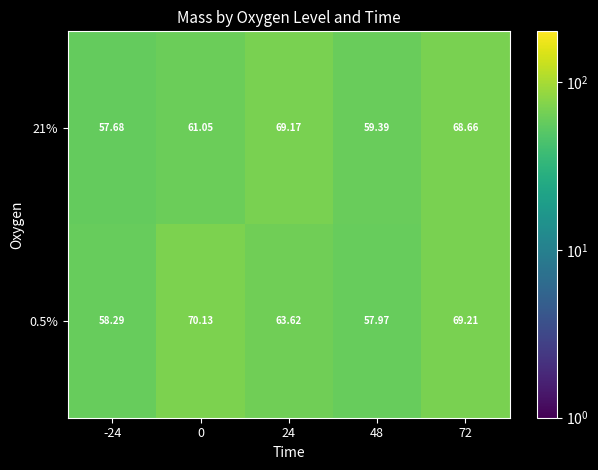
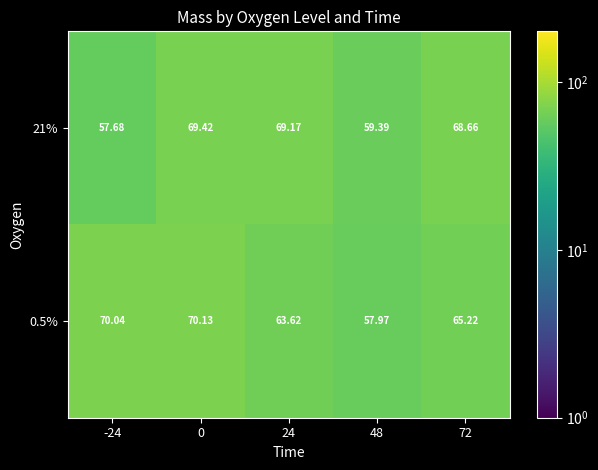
21%, 0: 61.05 -> 69.42
0.5%, -24: 58.29 -> 70.04
0.5%, 72: 69.21 -> 65.22
